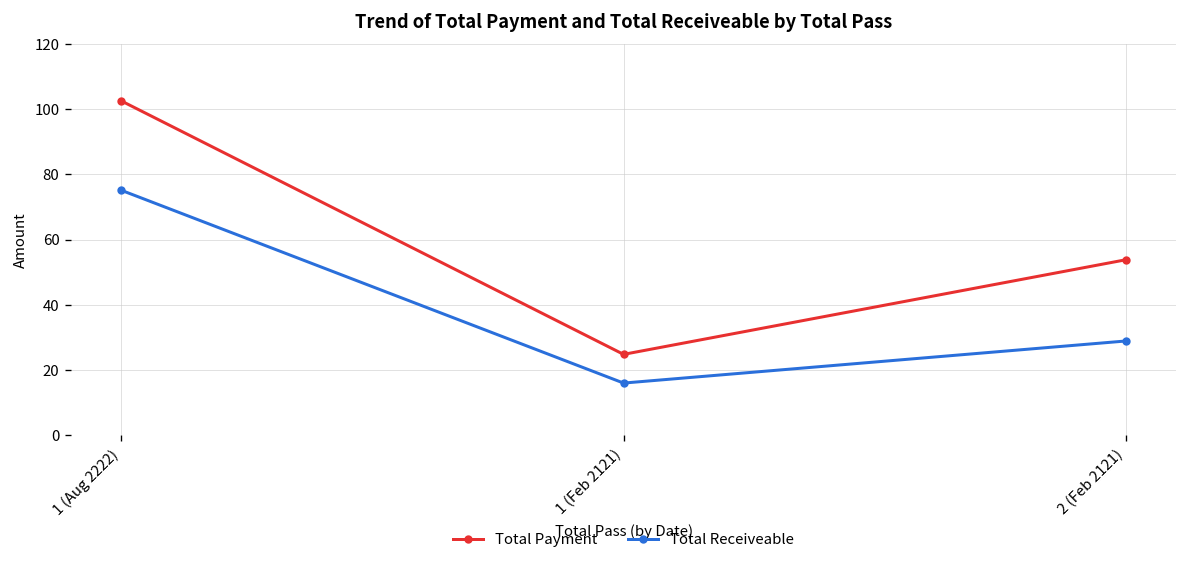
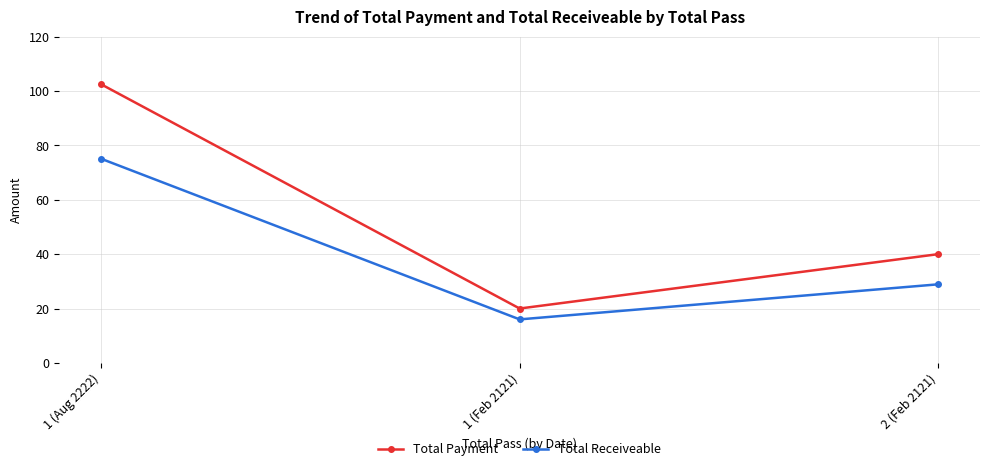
Total Payment, 1 (Feb 2121): 25 -> 20
Total Payment, 2 (Feb 2121): 54 -> 40
